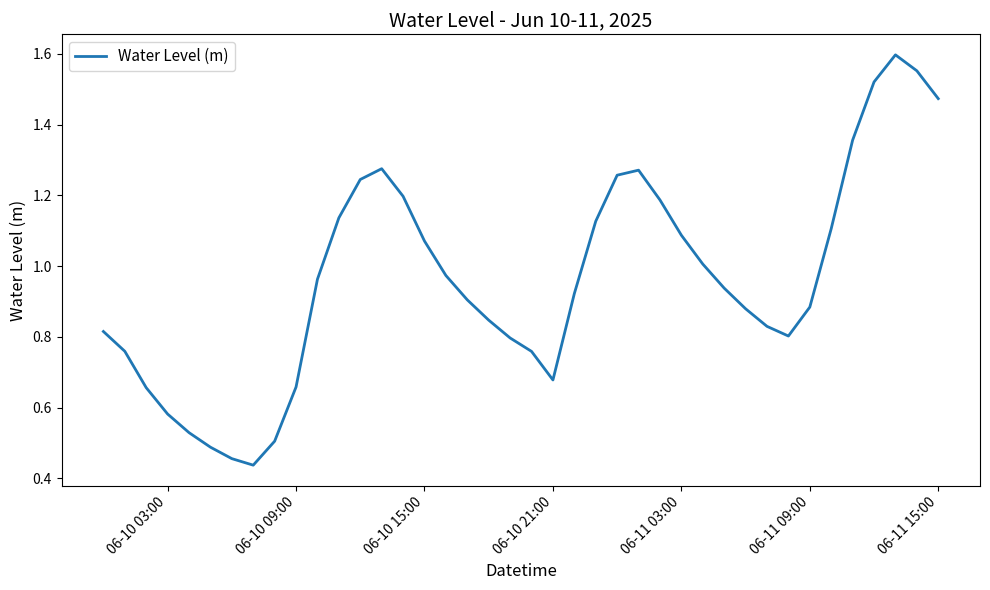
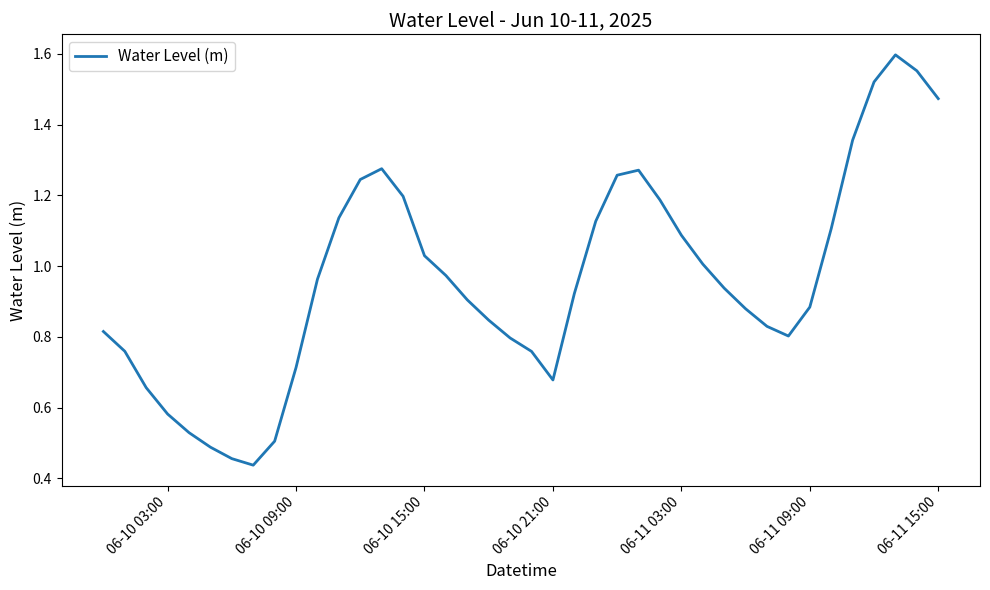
06-10 09:00: 0.66 -> 0.71
06-10 15:00: 1.07 -> 1.03
